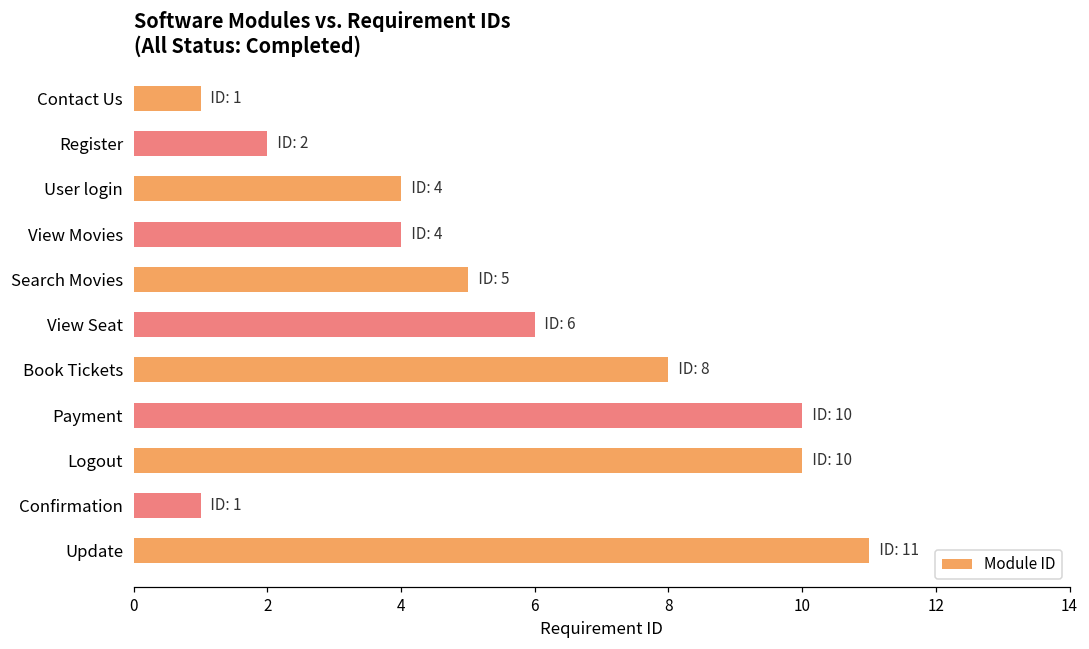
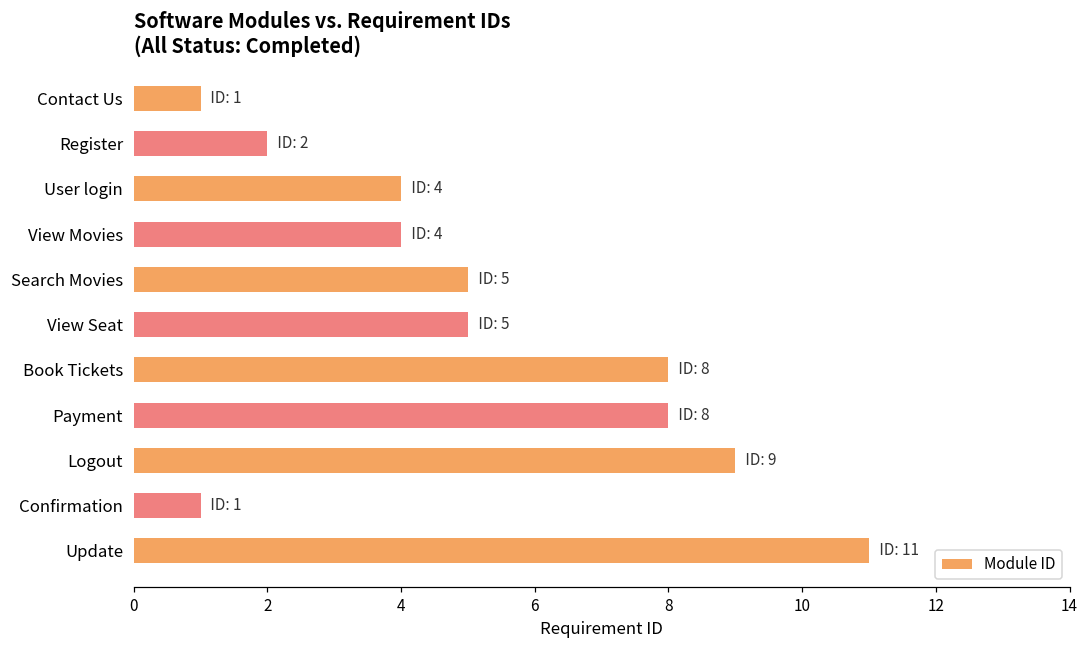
View Seat: 6 -> 5
Payment: 10 -> 8
Logout: 10 -> 9
